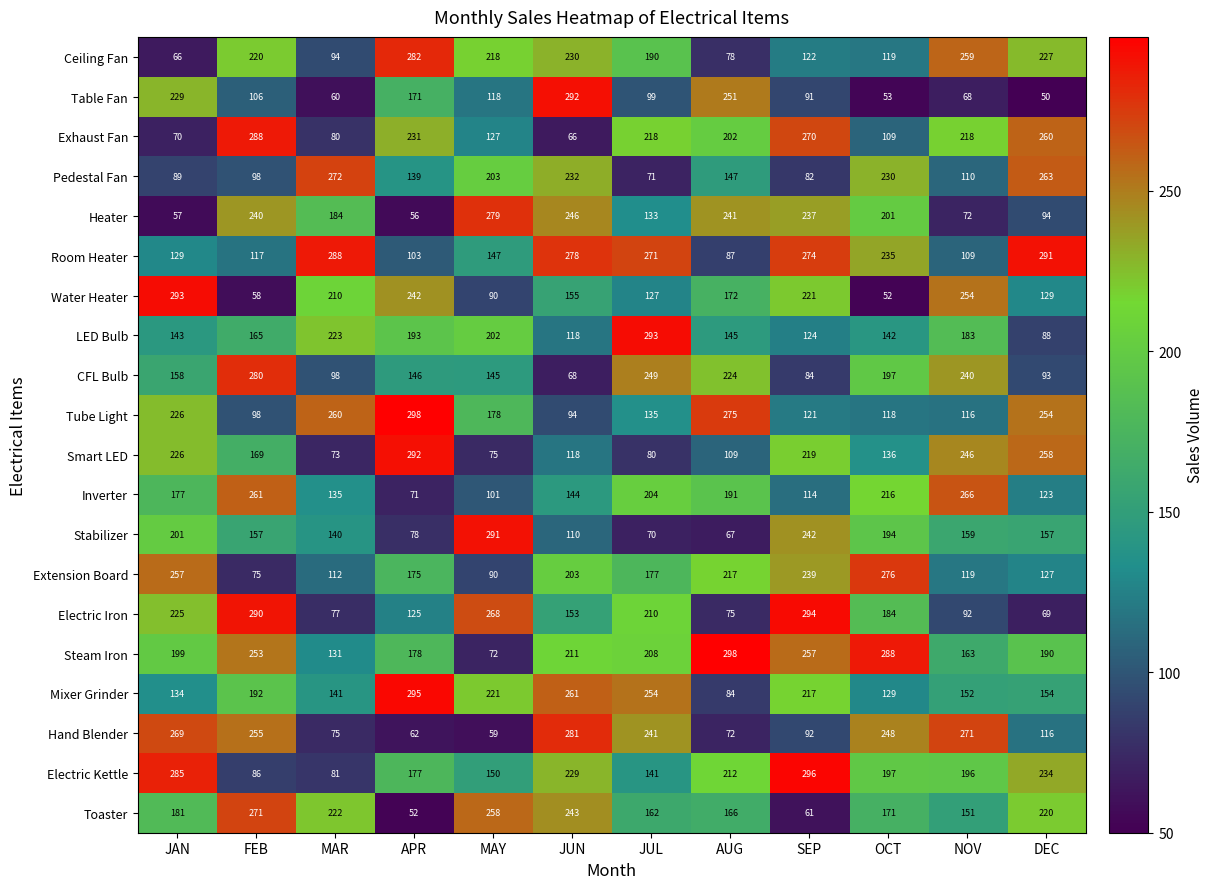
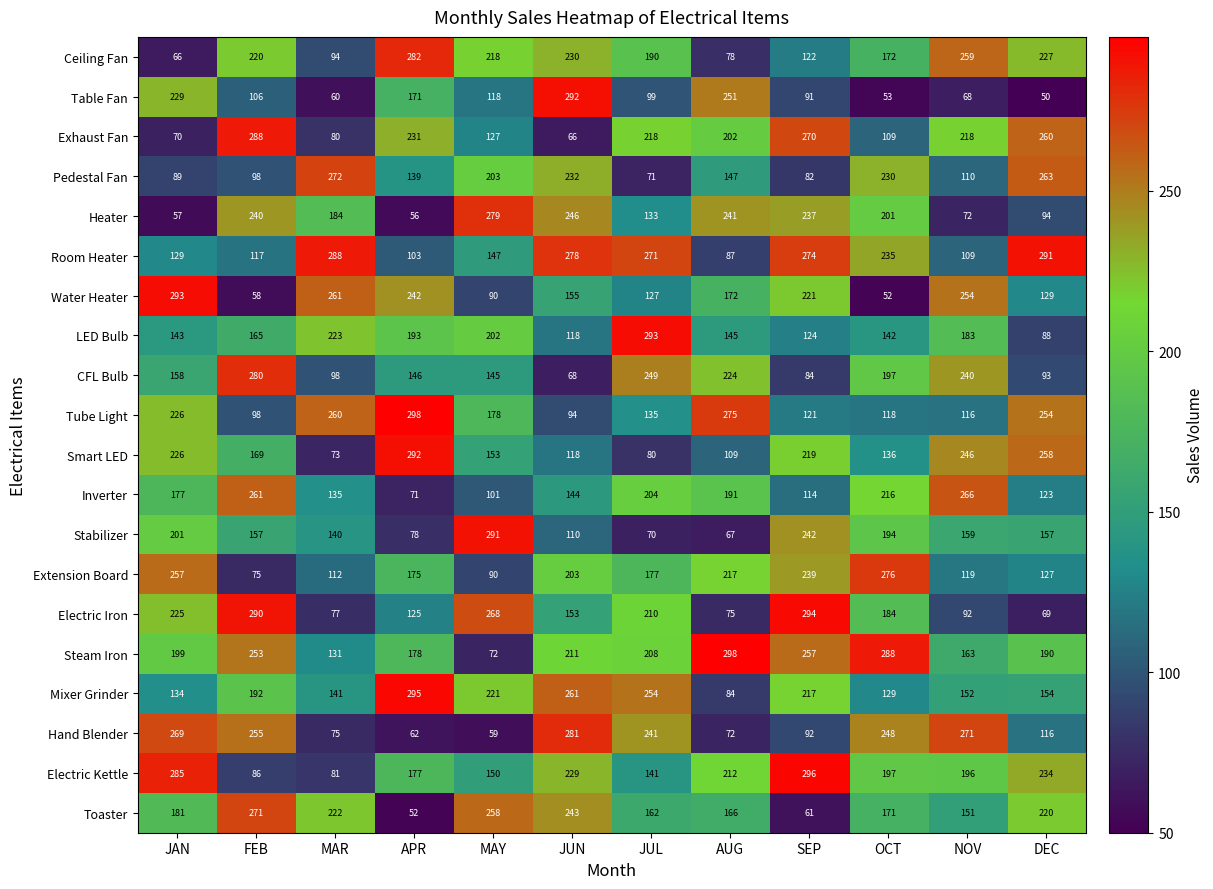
Ceiling Fan, OCT: 119 -> 172
Water Heater, MAR: 210 -> 261
Smart LED, MAY: 75 -> 153
